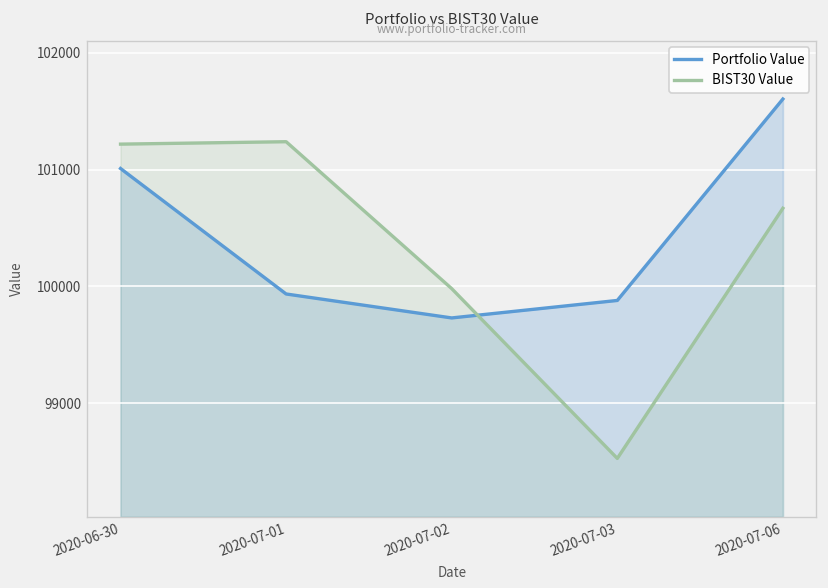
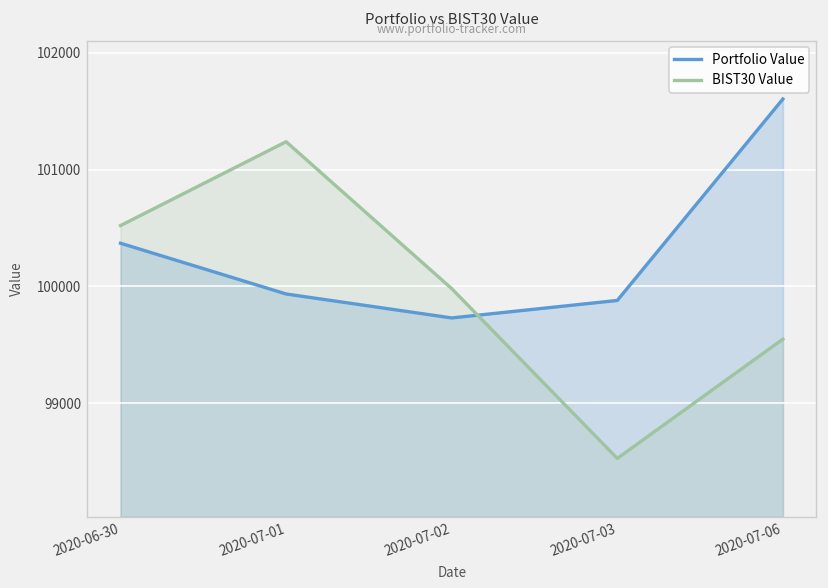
Portfolio Value, 2020-06-30: 101000 -> 100400
BIST30 Value, 2020-06-30: 101200 -> 100500
BIST30 Value, 2020-07-06: 100700 -> 99500
